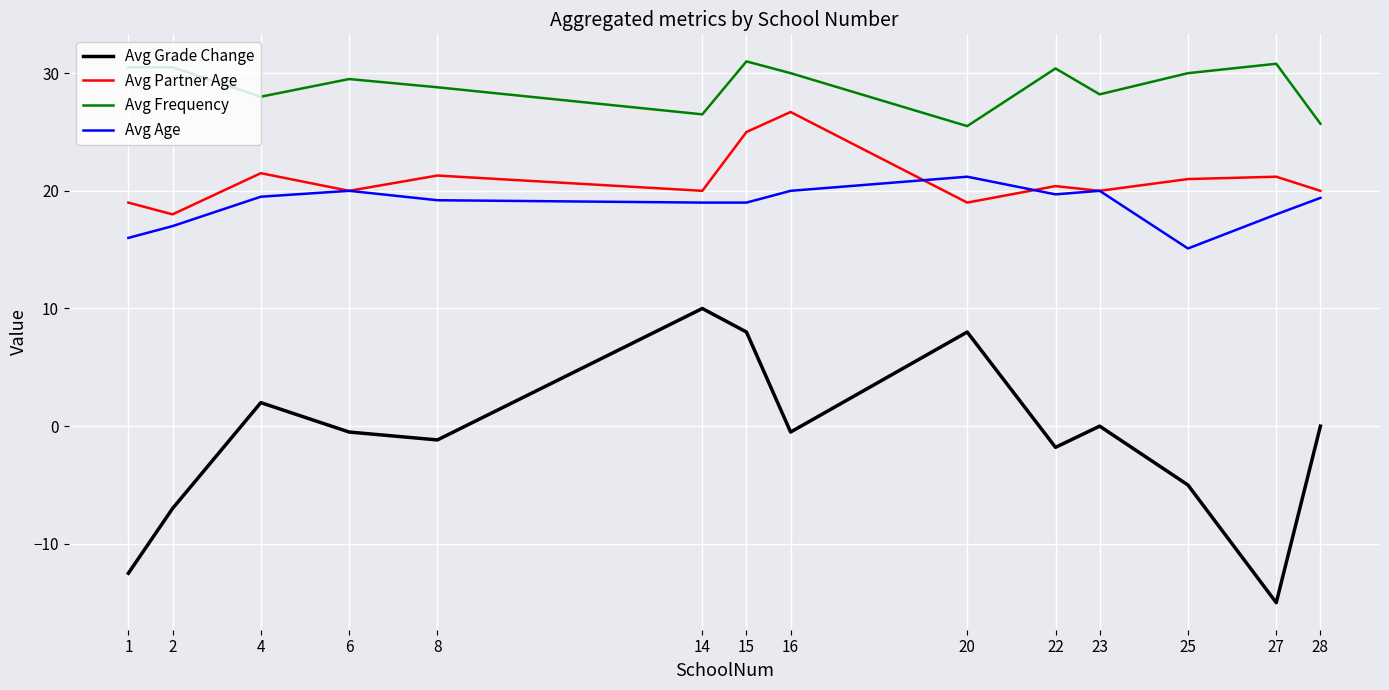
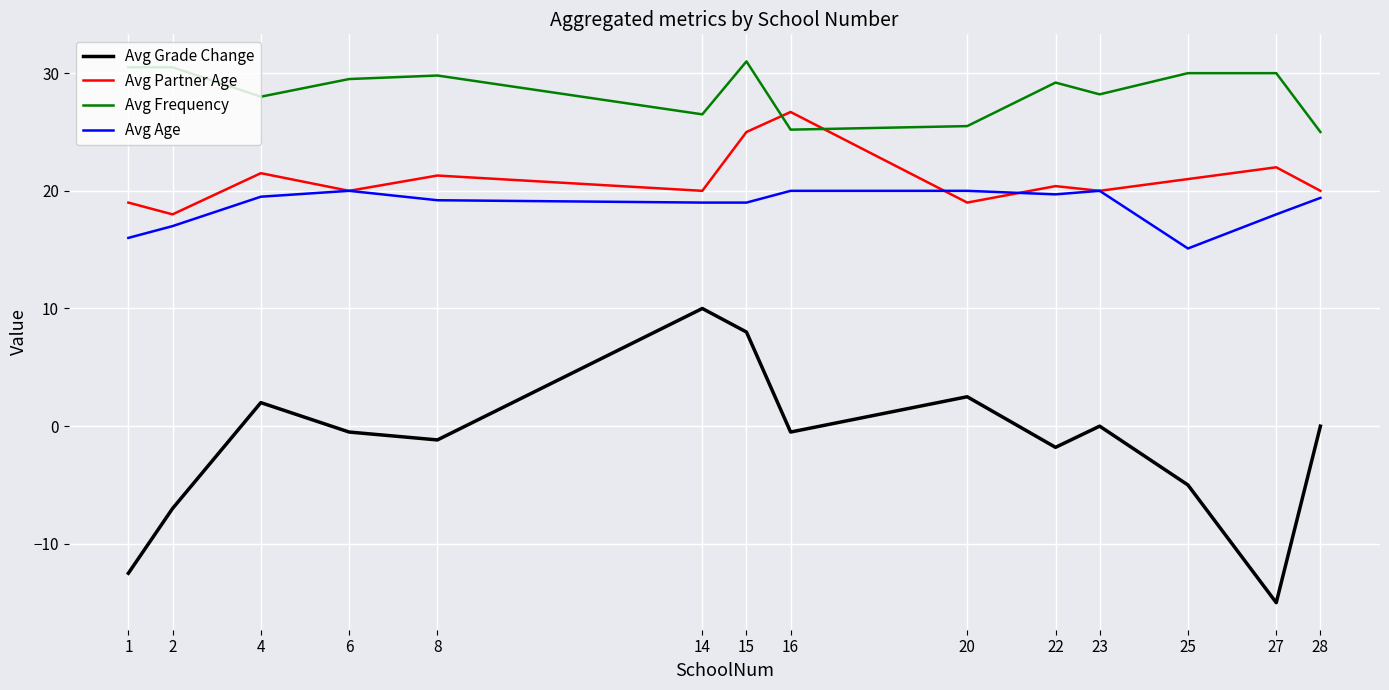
Avg Frequency, 8: 28.8 -> 29.8
Avg Frequency, 16: 30.0 -> 25.2
Avg Grade Change, 20: 8.0 -> 2.5
Avg Age, 20: 21.2 -> 20.0
Avg Frequency, 22: 30.4 -> 29.2
Avg Partner Age, 27: 21.2 -> 22.0
Avg Frequency, 27: 30.8 -> 30.0
Avg Frequency, 28: 25.7 -> 25.0
